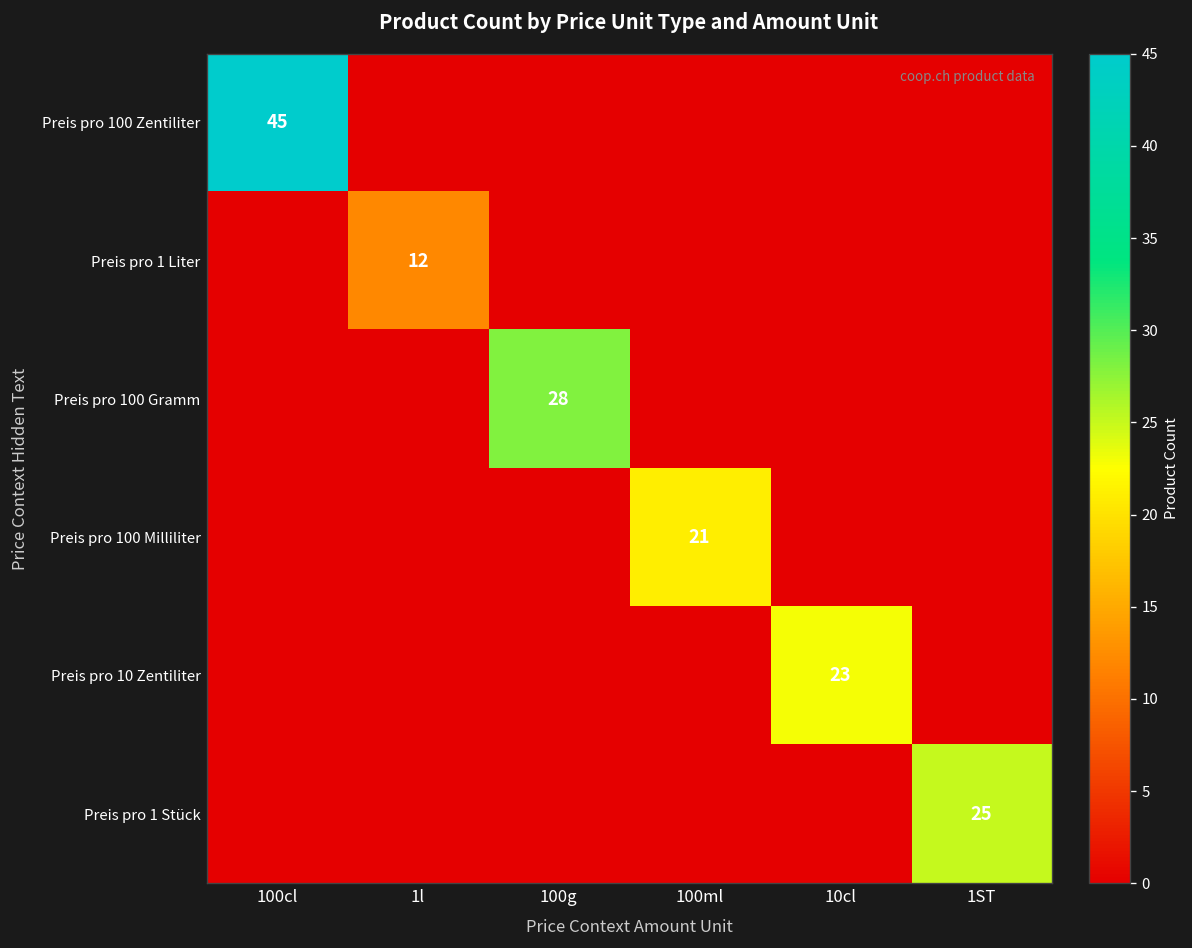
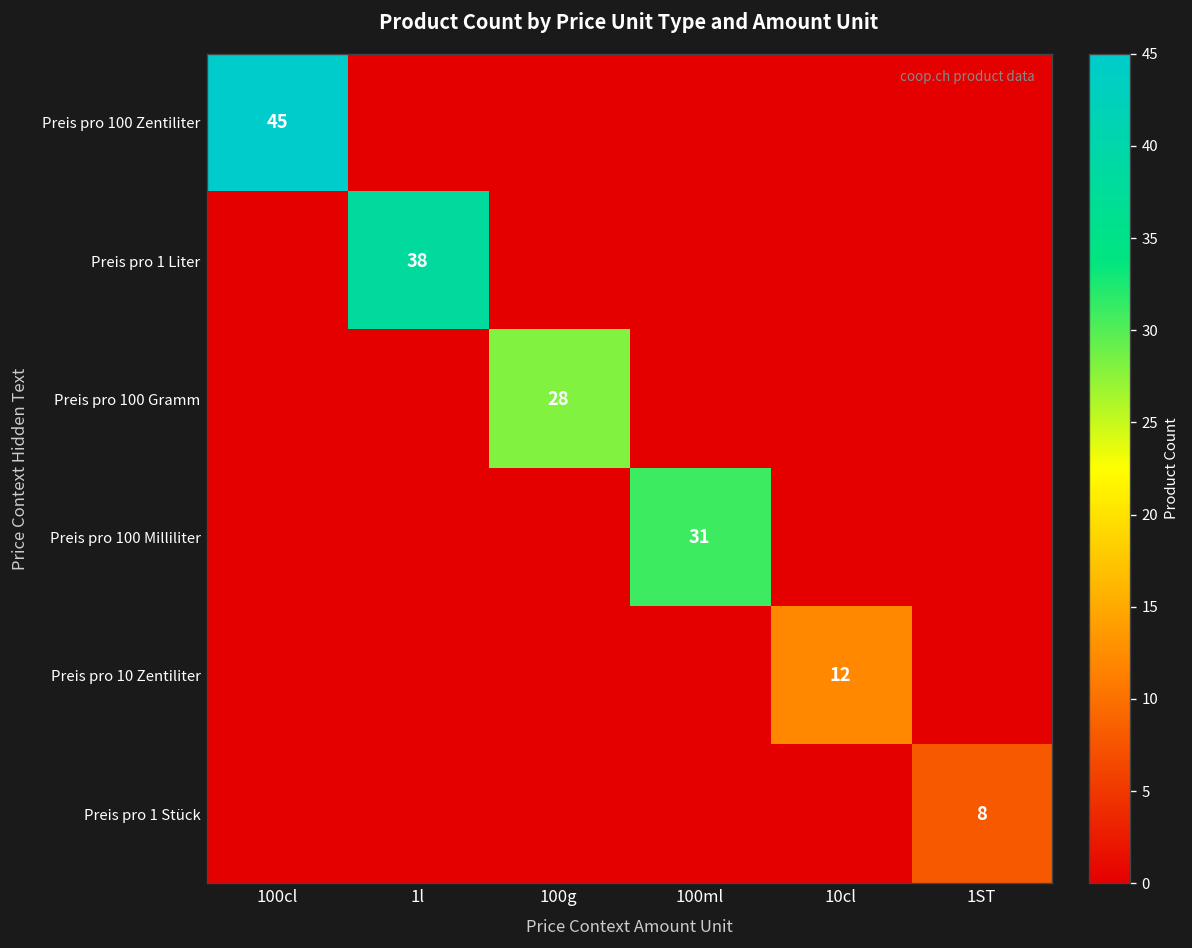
Preis pro 1 Liter, 1l: 12 -> 38
Preis pro 100 Milliliter, 100ml: 21 -> 31
Preis pro 10 Zentiliter, 10cl: 23 -> 12
Preis pro 1 Stück, 1ST: 25 -> 8
